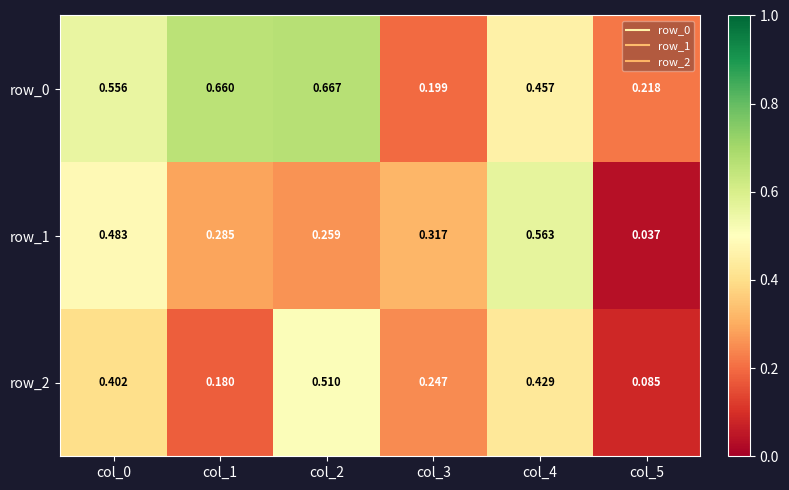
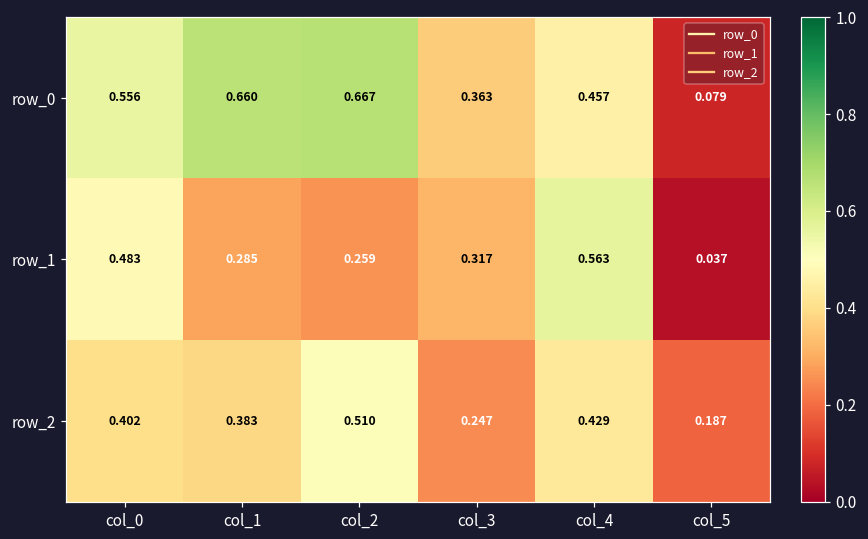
row_0, col_3: 0.199 -> 0.363
row_0, col_5: 0.218 -> 0.079
row_2, col_1: 0.180 -> 0.383
row_2, col_5: 0.085 -> 0.187
